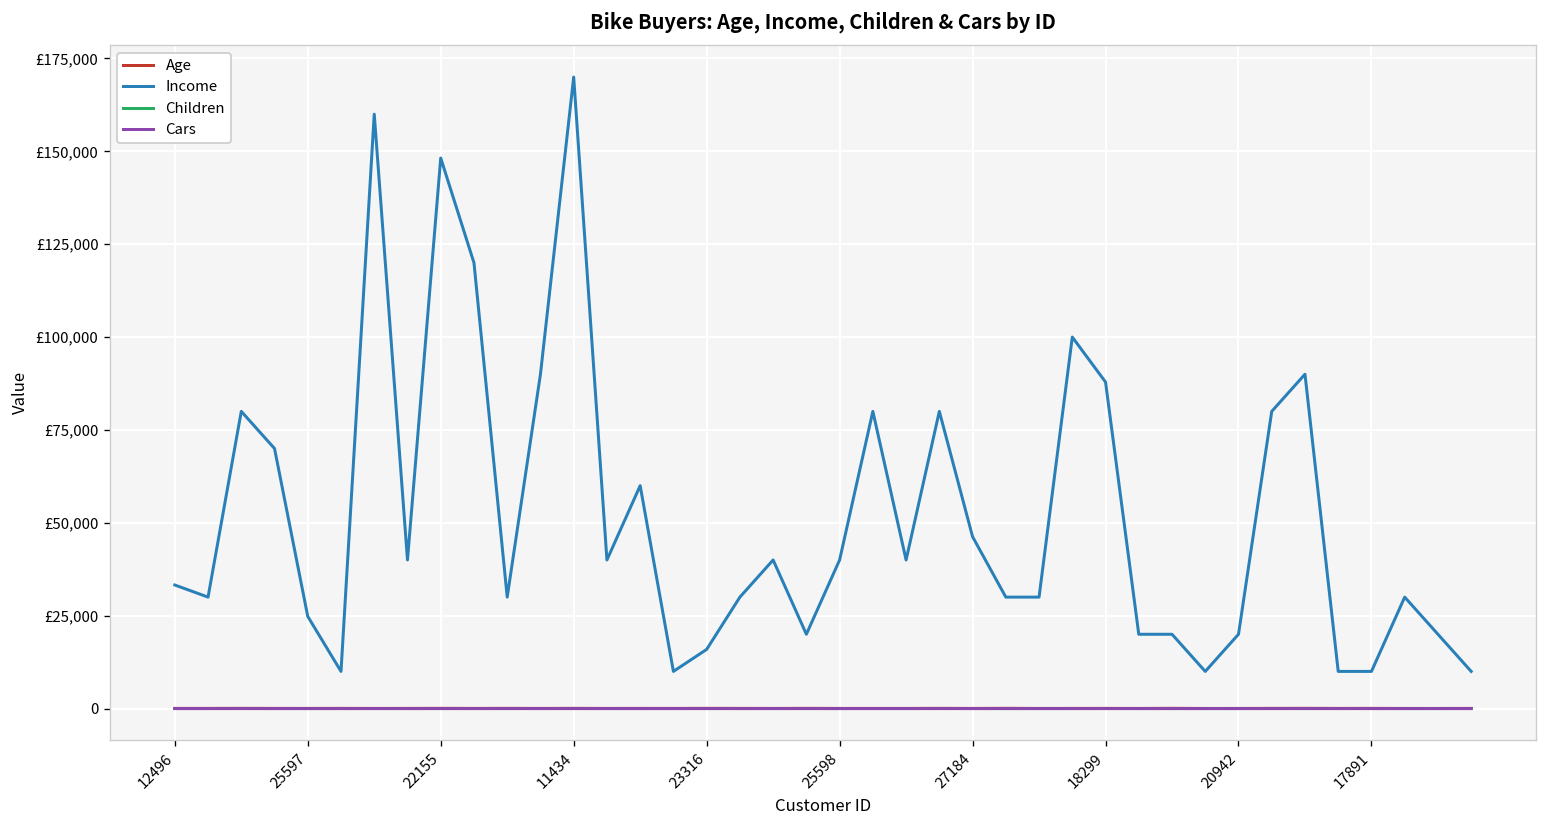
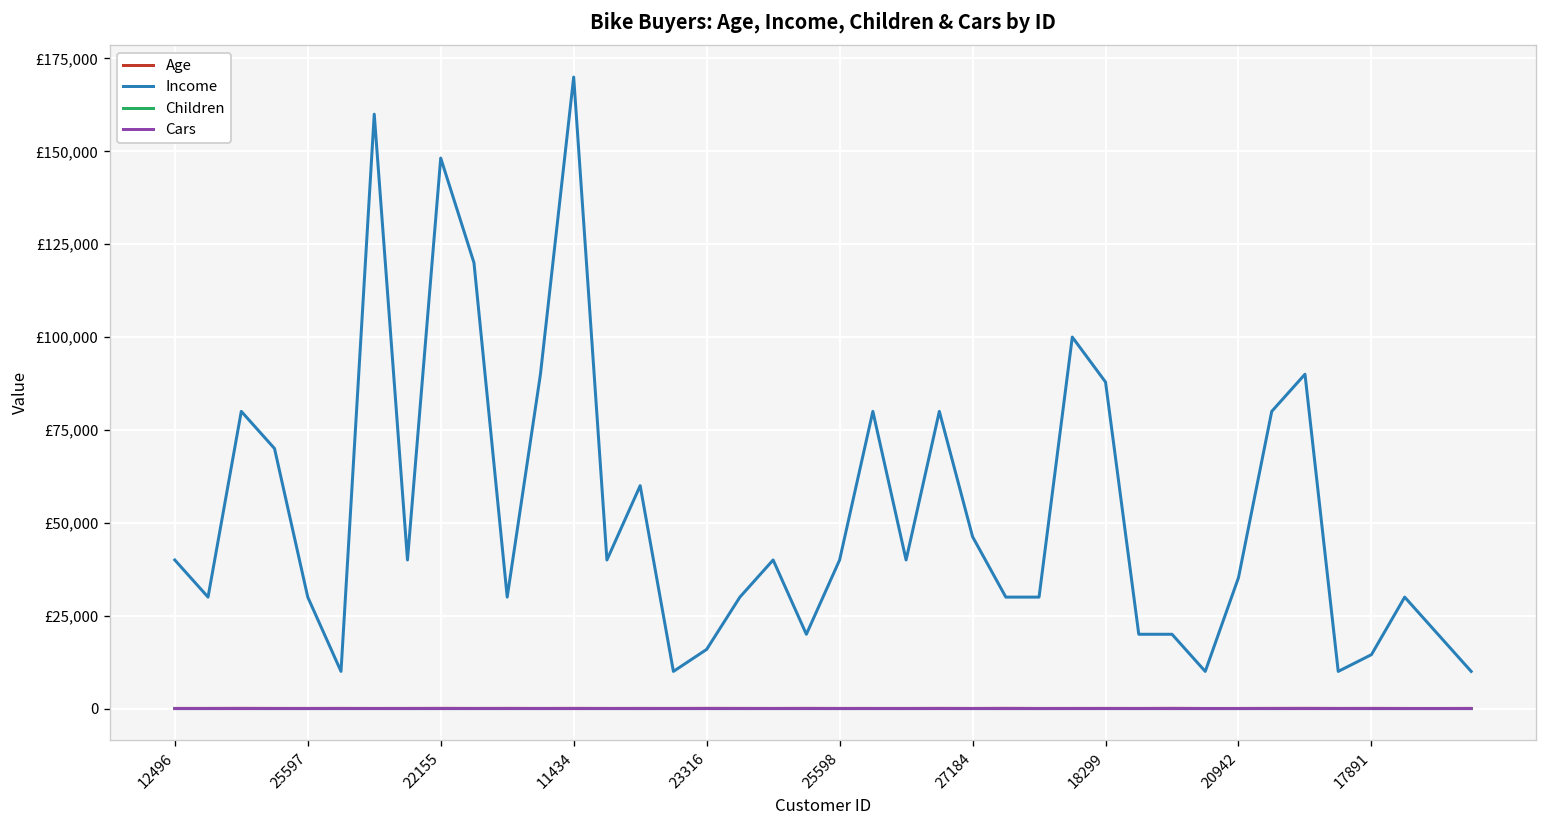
Income, 12496: £33,000 -> £40,000
Income, 25597: £25,000 -> £30,000
Income, 20942: £20,000 -> £35,000
Income, 17891: £10,000 -> £15,000
